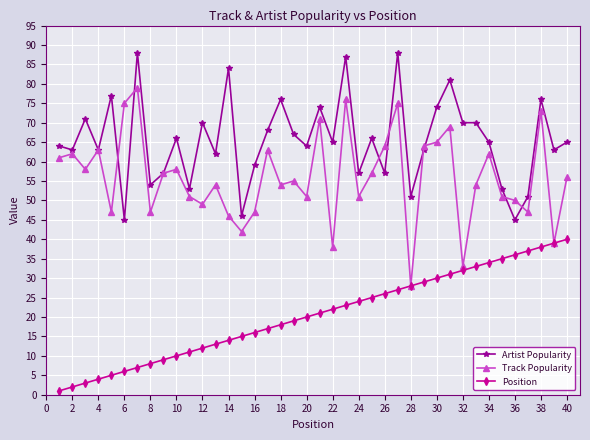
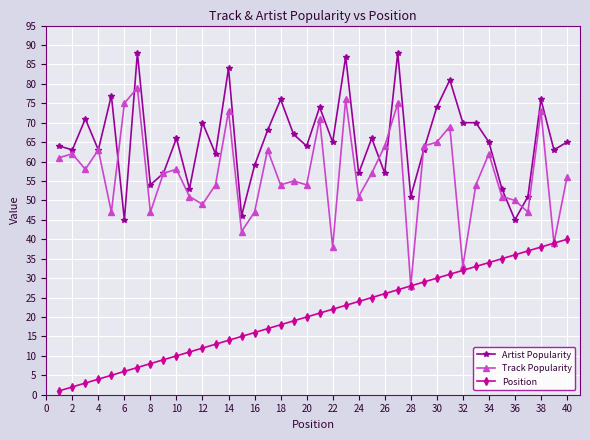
Track Popularity, 14: 46 -> 73
Track Popularity, 20: 51 -> 54
